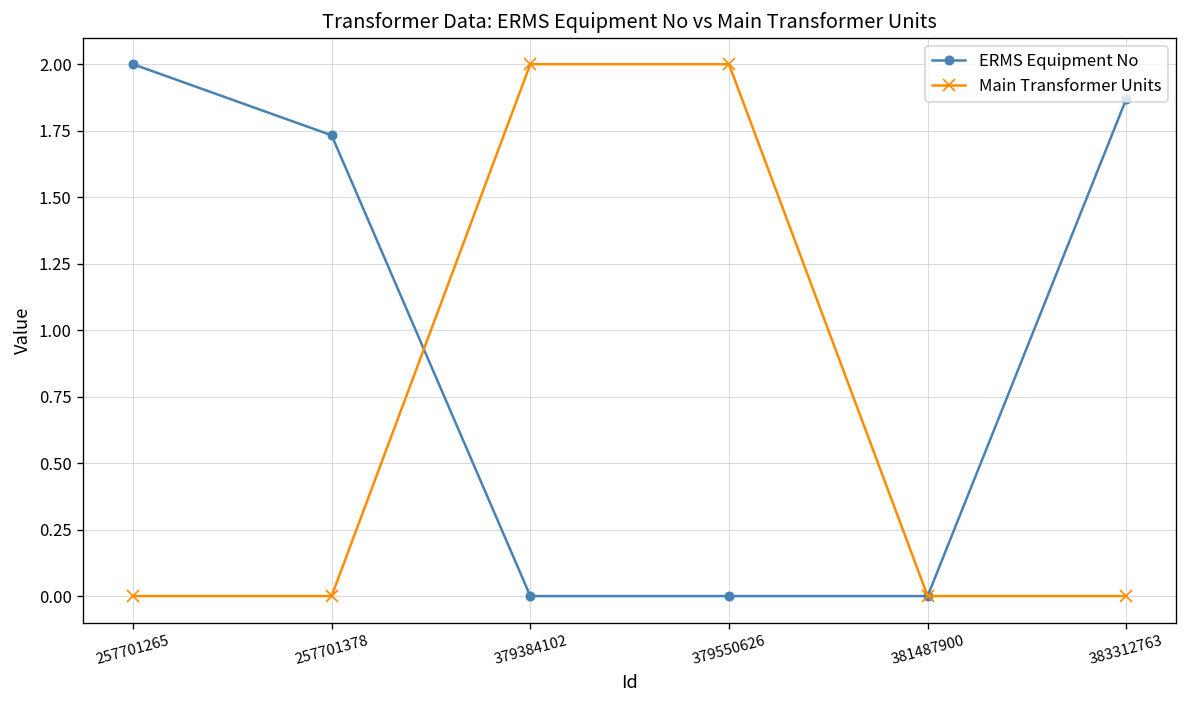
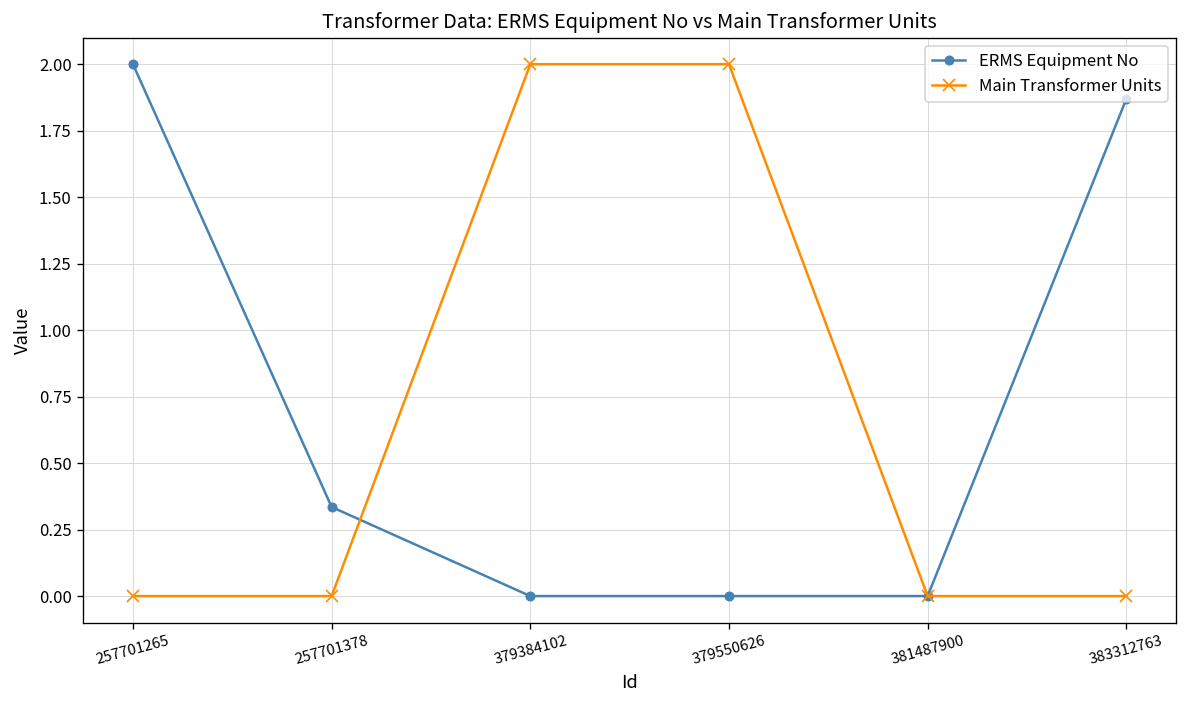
ERMS Equipment No, 257701378: 1.73 -> 0.33
